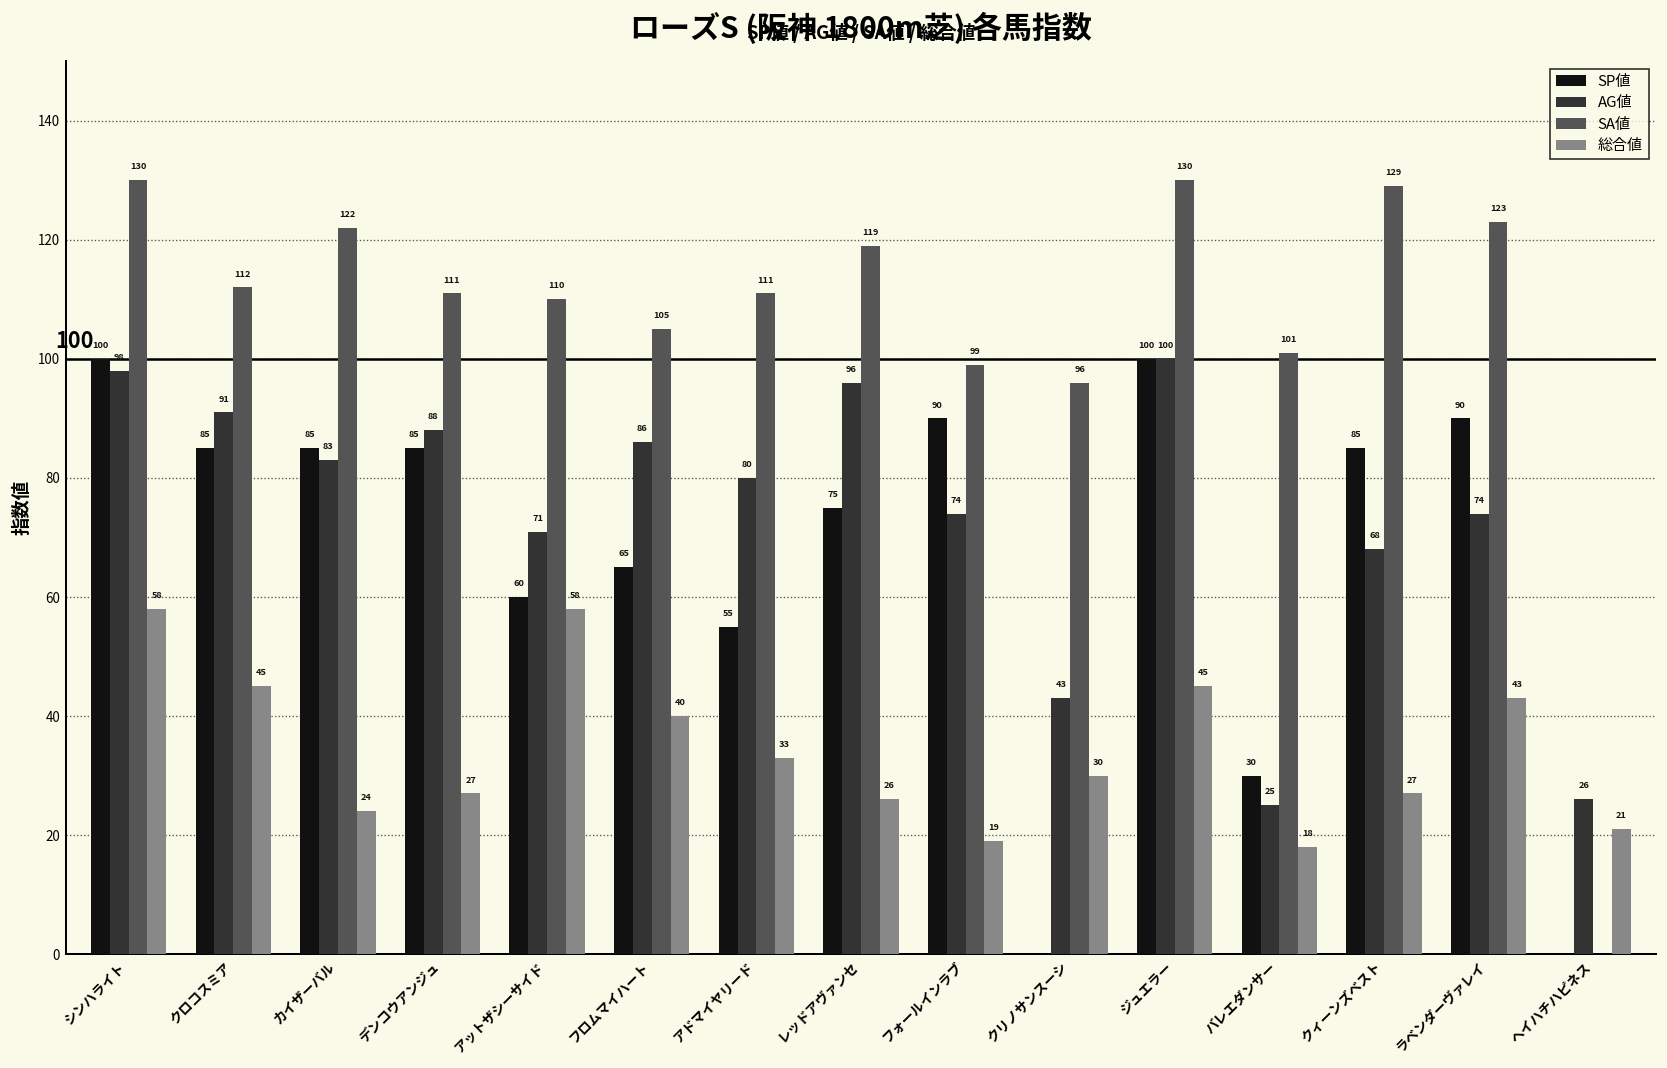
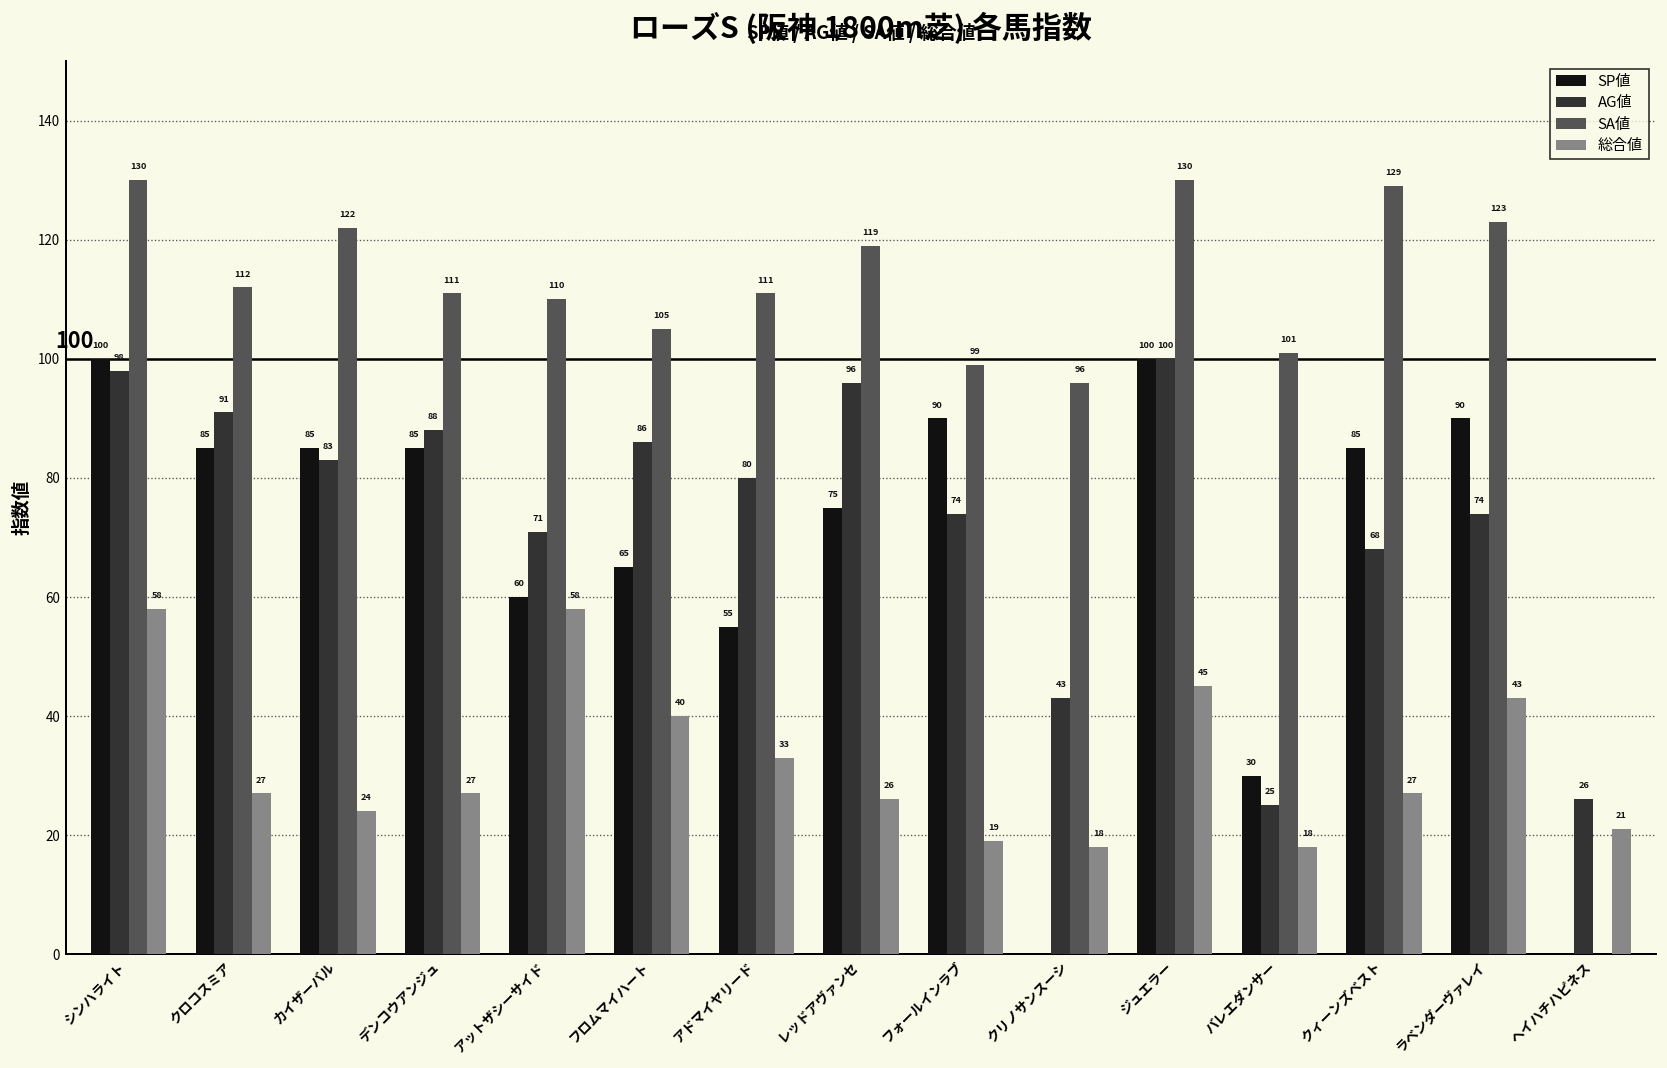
総合値, クロコスミア: 45 -> 27
総合値, クリノサンスーシ: 30 -> 18
